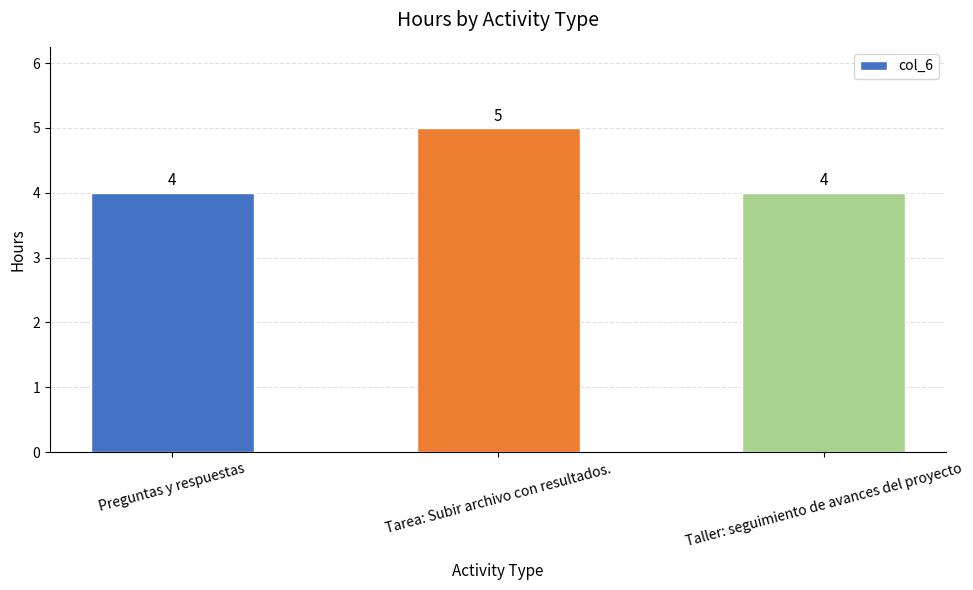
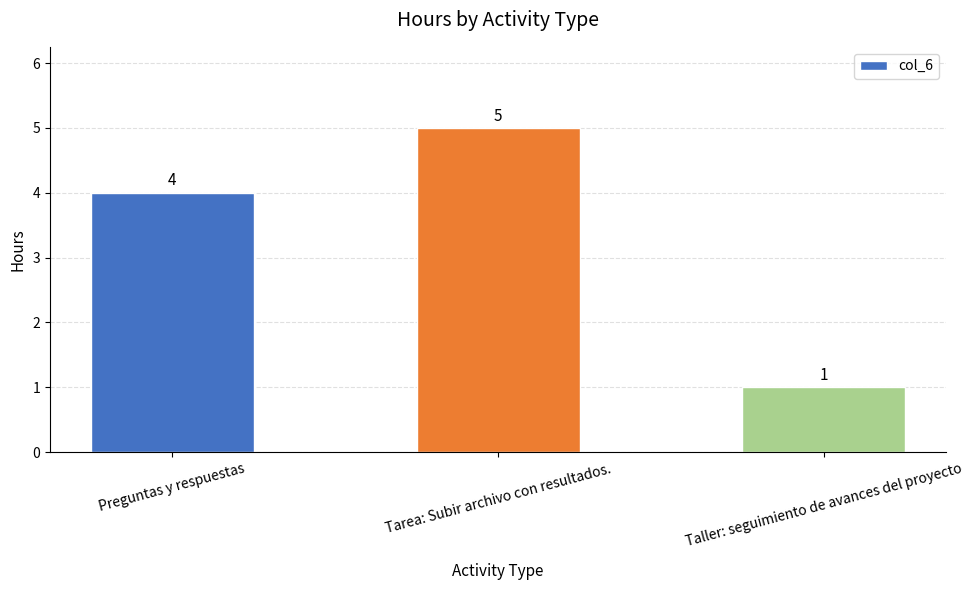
Taller: seguimiento de avances del proyecto: 4 -> 1
